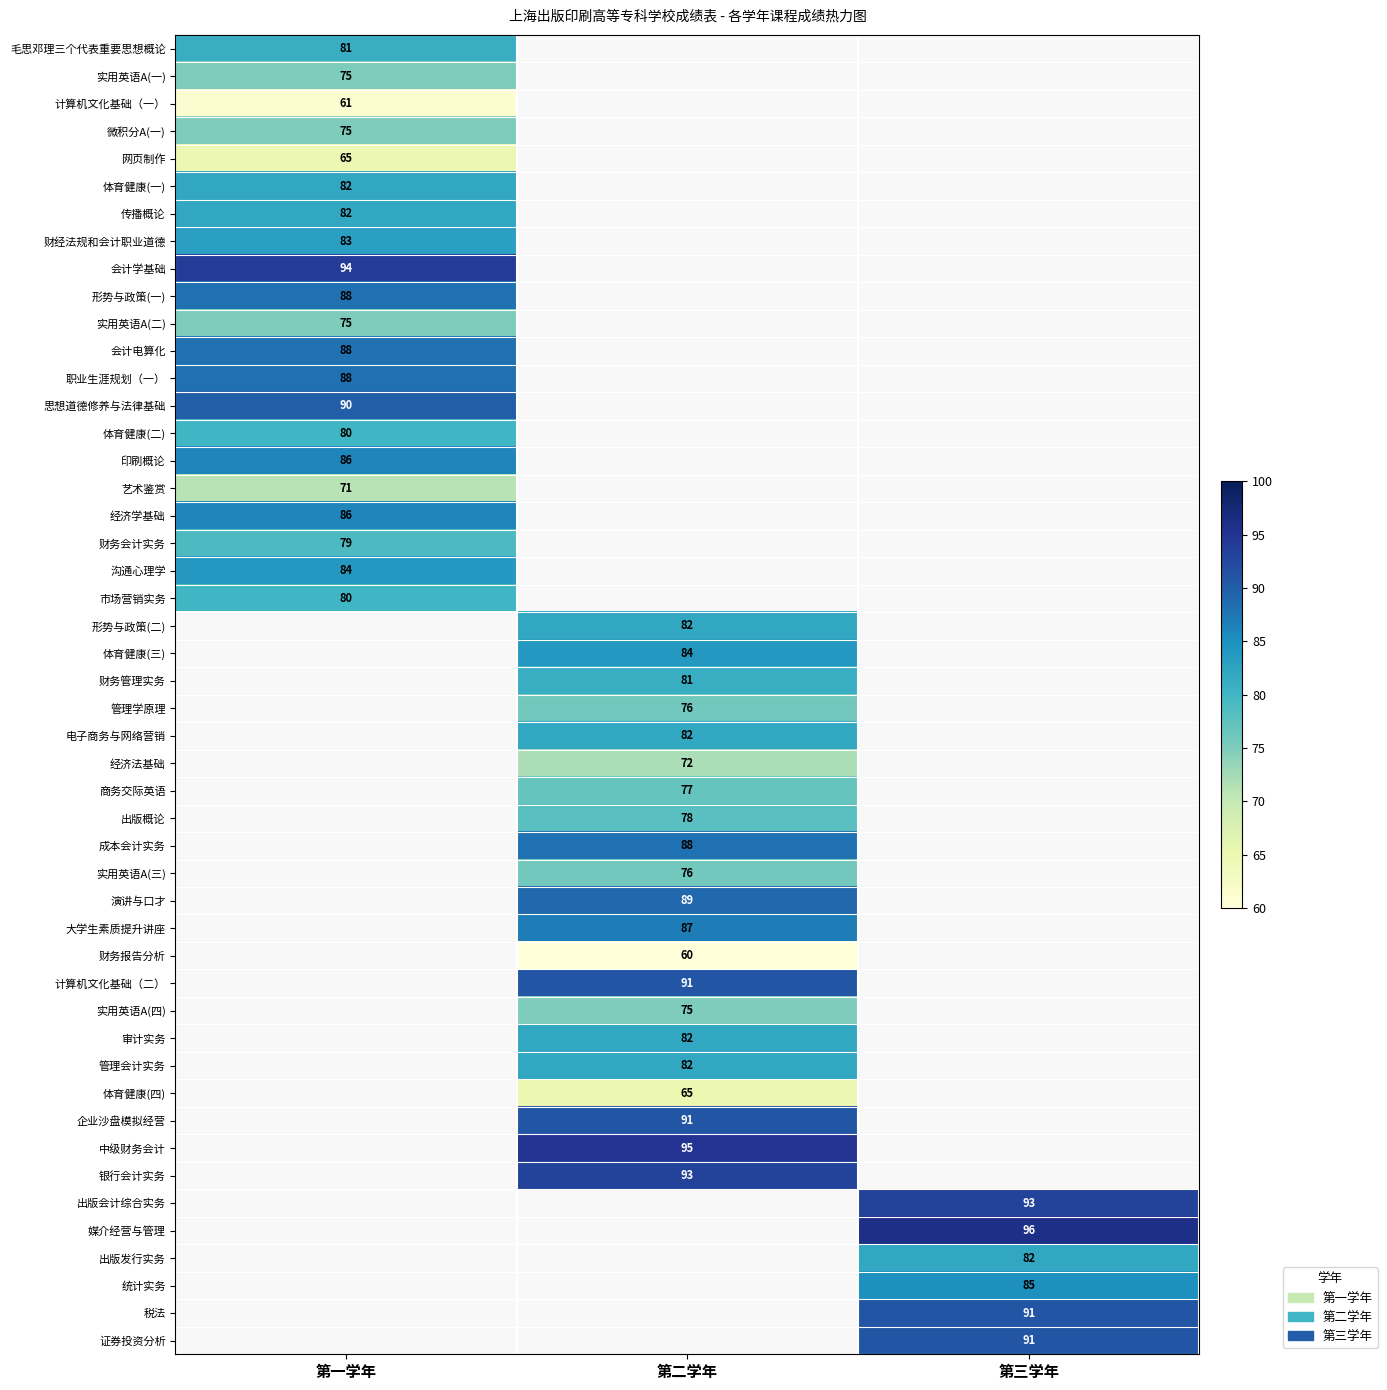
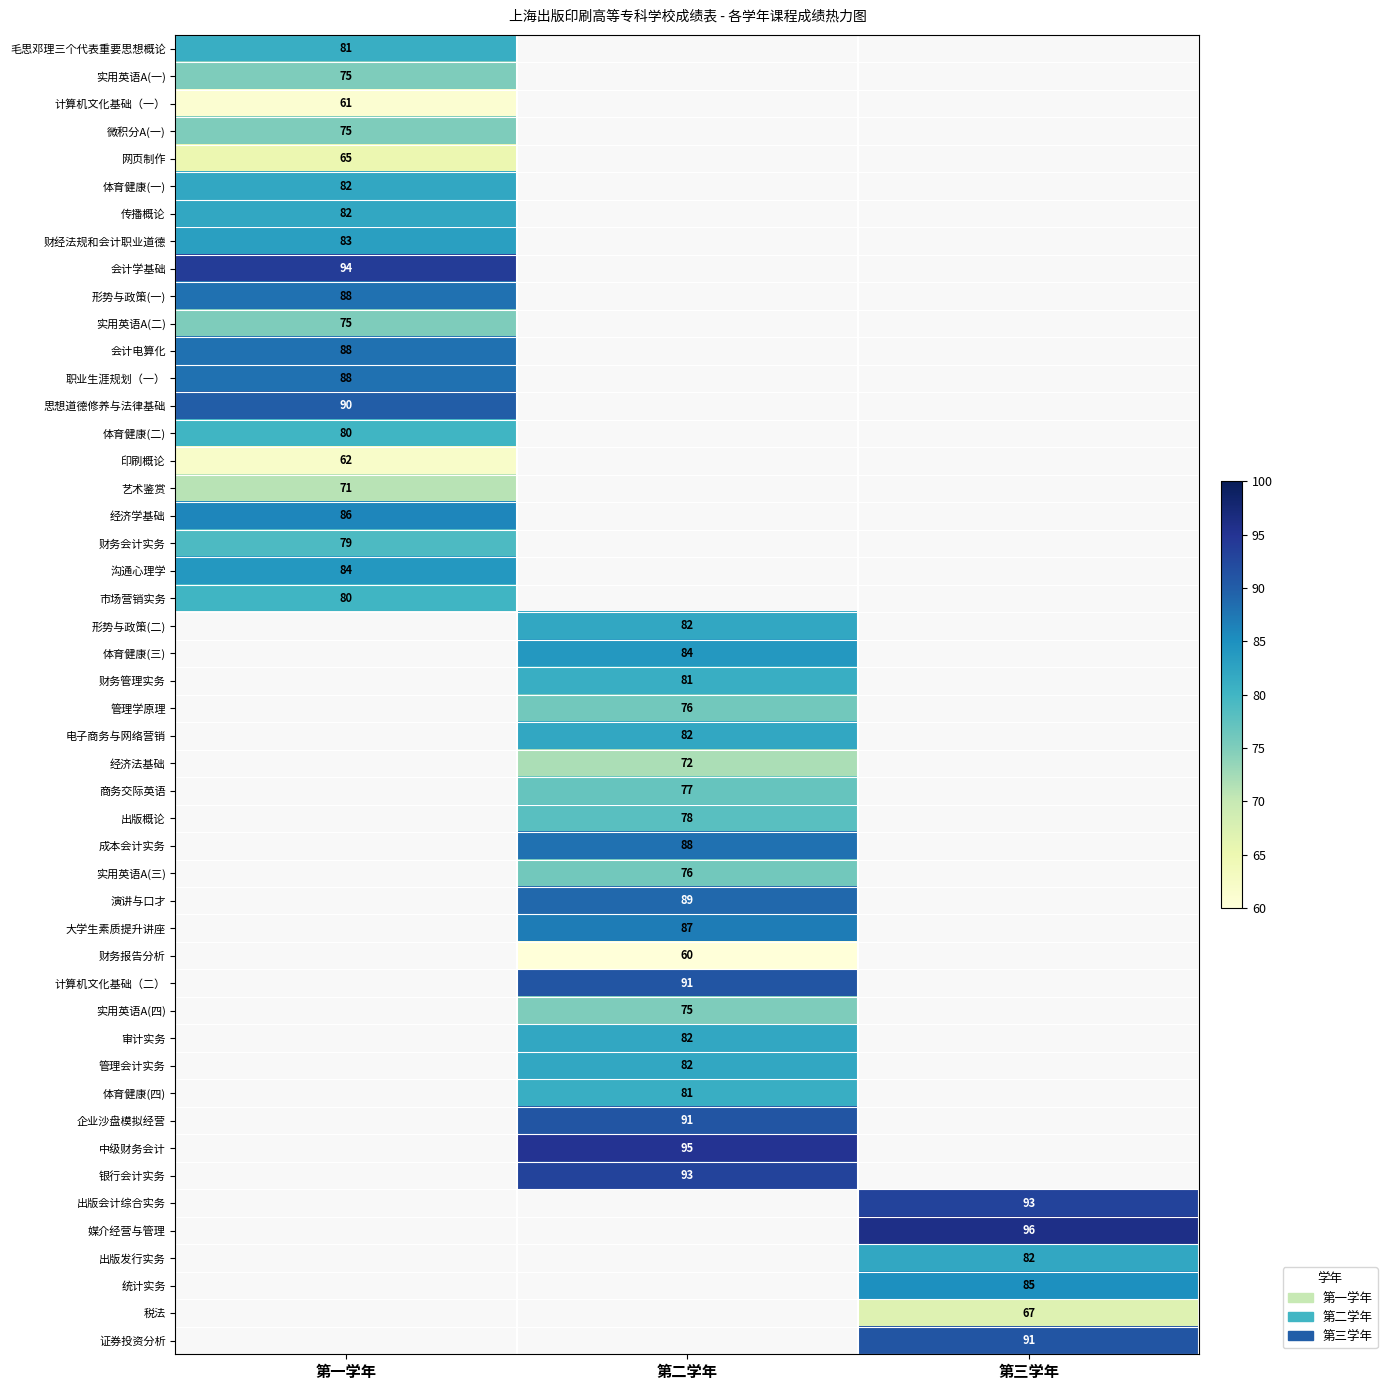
印刷概论, 第一学年: 86 -> 62
体育健康(四), 第二学年: 65 -> 81
税法, 第三学年: 91 -> 67
